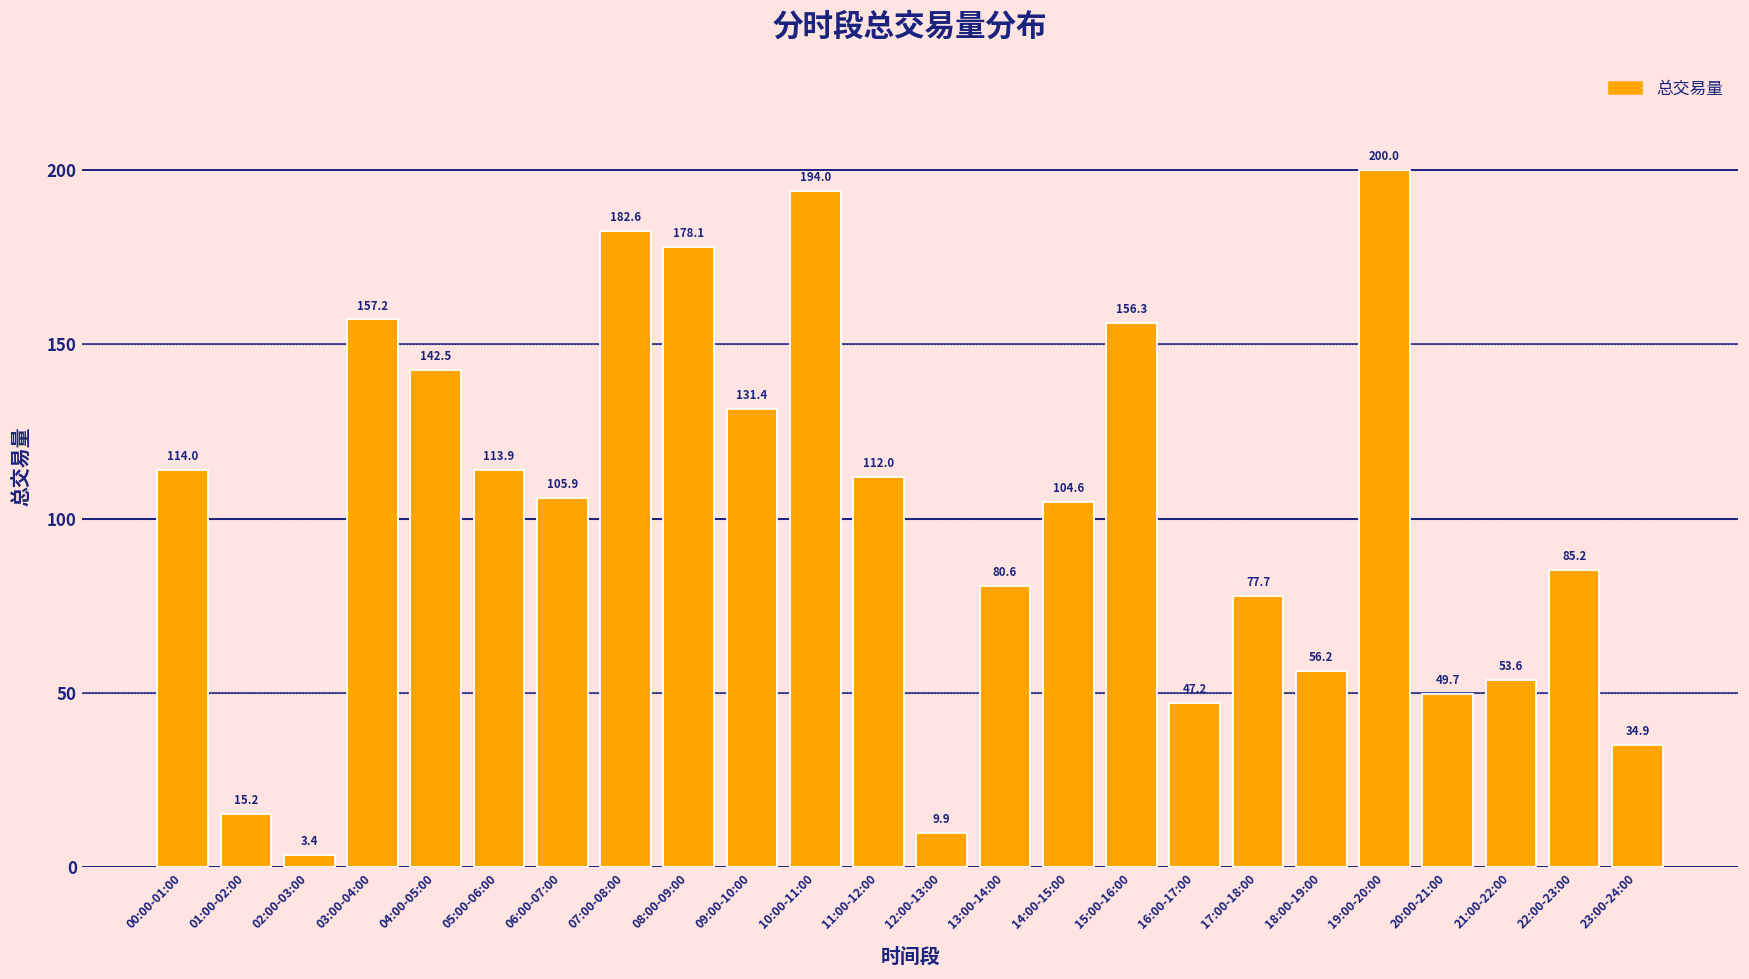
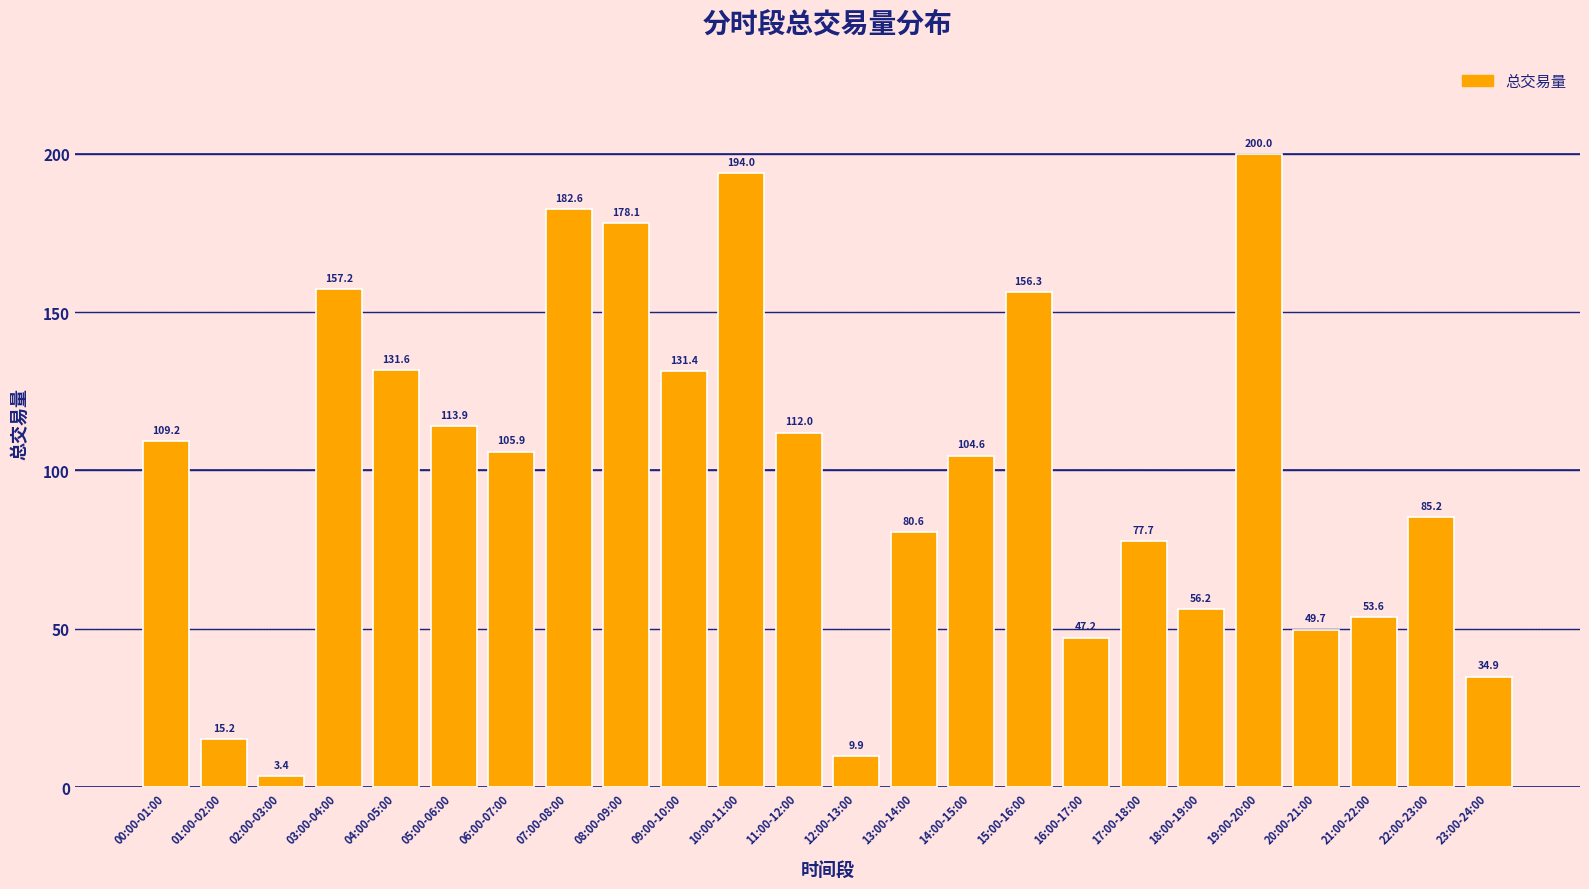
00:00-01:00: 114.0 -> 109.2
04:00-05:00: 142.5 -> 131.6
